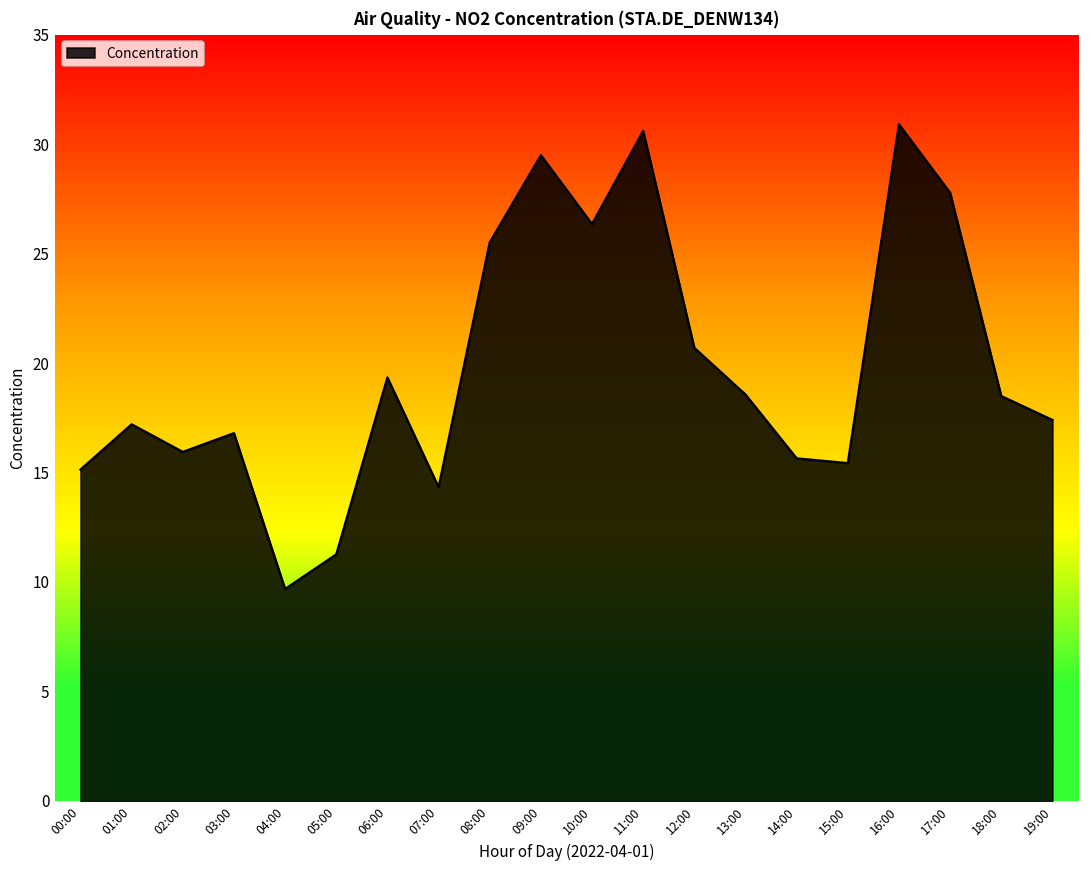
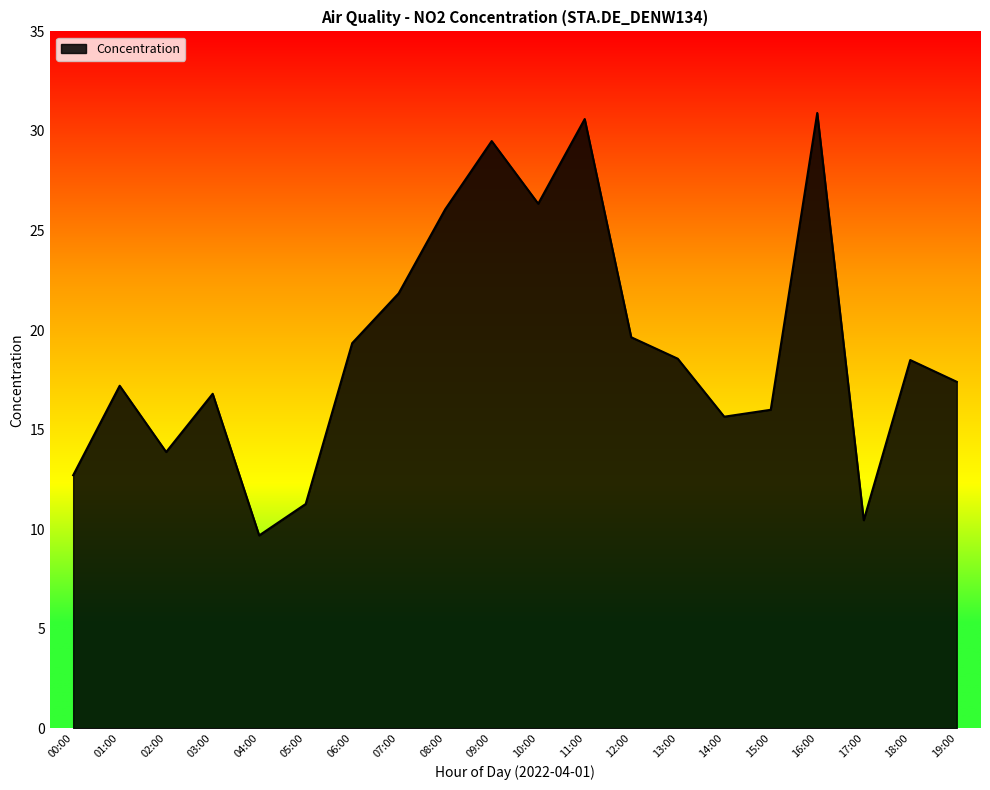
00:00: 15.1 -> 12.7
02:00: 15.9 -> 13.9
07:00: 14.3 -> 21.8
08:00: 25.5 -> 26.1
12:00: 20.7 -> 19.6
15:00: 15.4 -> 16.0
17:00: 27.8 -> 10.4
